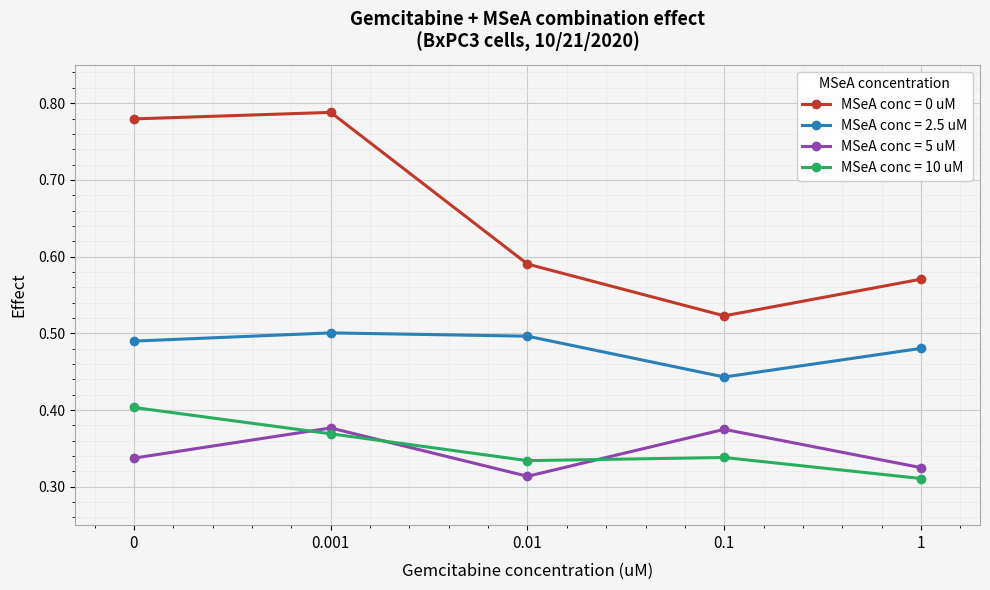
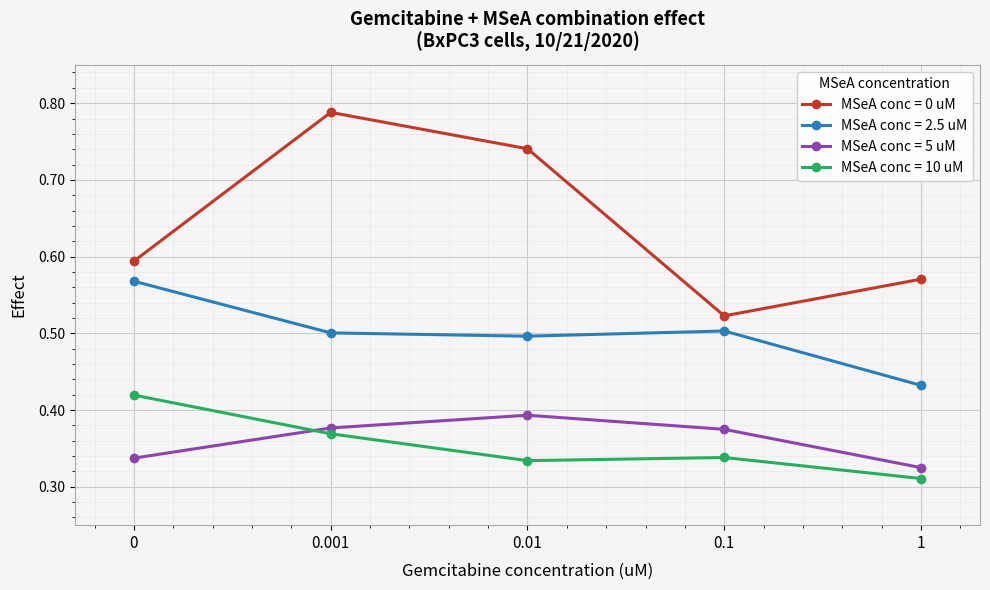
MSeA conc = 0 uM, 0: 0.78 -> 0.59
MSeA conc = 2.5 uM, 0: 0.49 -> 0.57
MSeA conc = 10 uM, 0: 0.40 -> 0.42
MSeA conc = 0 uM, 0.01: 0.59 -> 0.74
MSeA conc = 5 uM, 0.01: 0.31 -> 0.39
MSeA conc = 2.5 uM, 0.1: 0.44 -> 0.50
MSeA conc = 2.5 uM, 1: 0.48 -> 0.43
